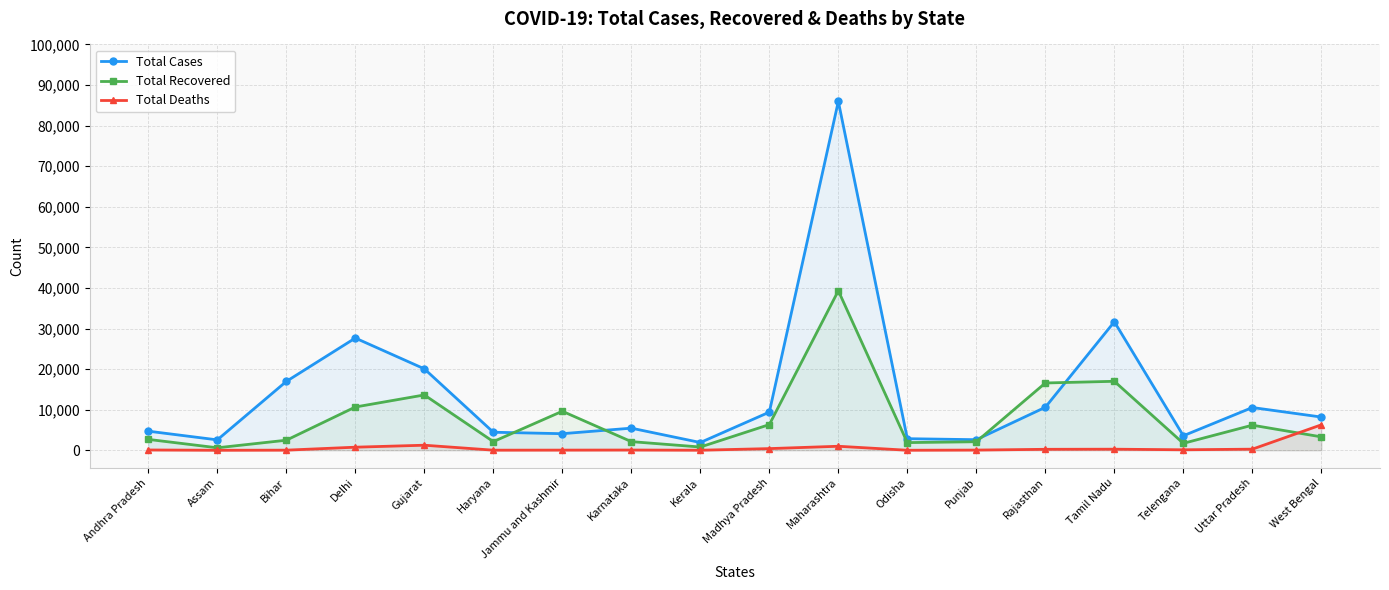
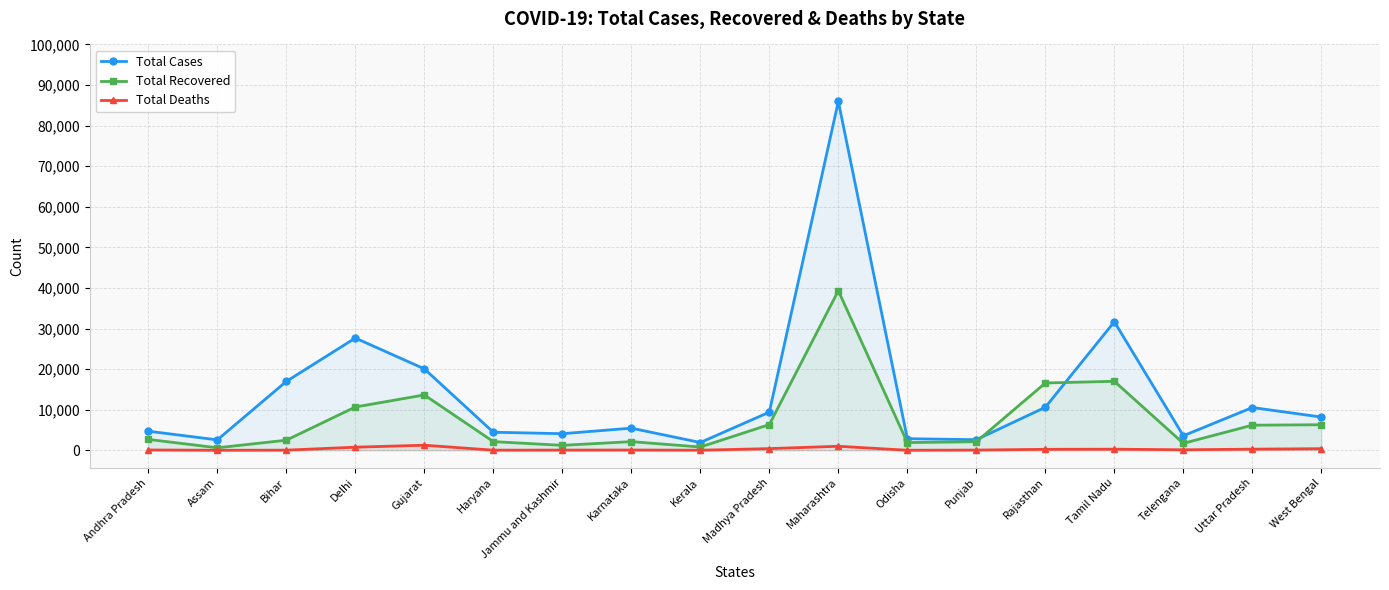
Total Recovered, Jammu and Kashmir: 10,000 -> 1,000
Total Recovered, West Bengal: 3,000 -> 6,000
Total Deaths, West Bengal: 6,000 -> 0
